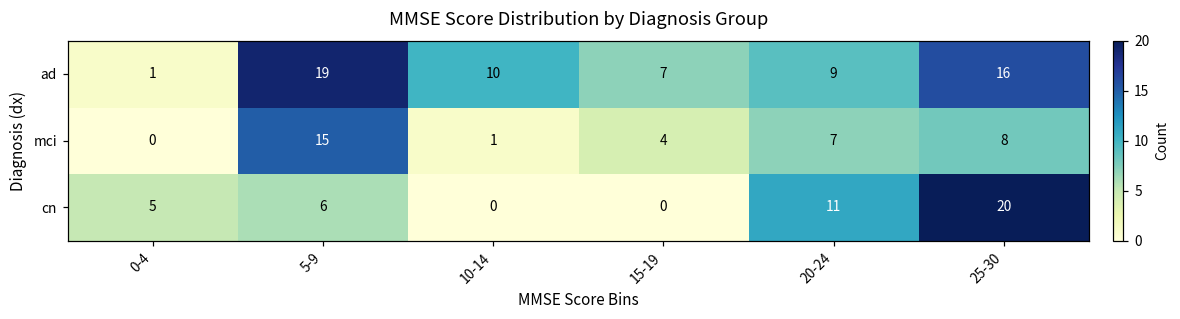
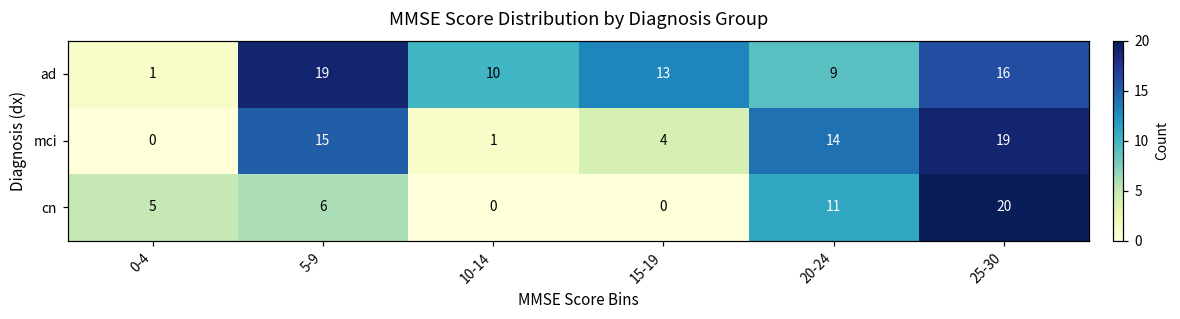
ad, 15-19: 7 -> 13
mci, 20-24: 7 -> 14
mci, 25-30: 8 -> 19
